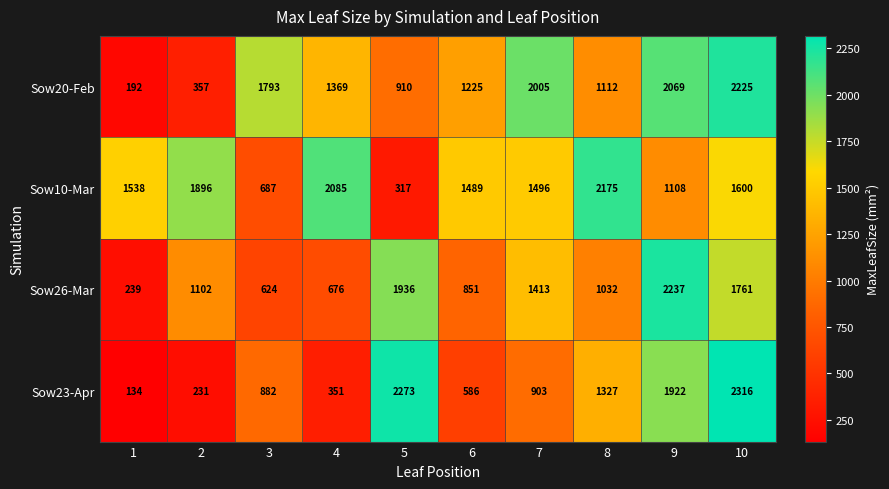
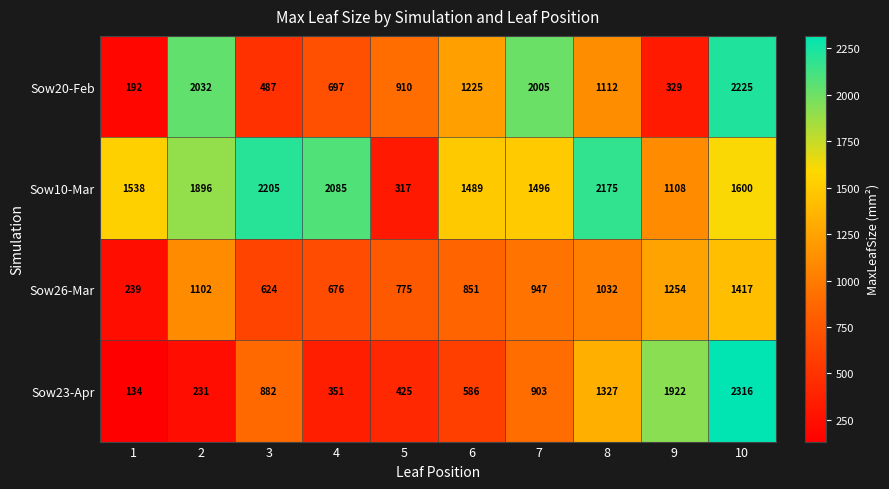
Sow20-Feb, 2: 357 -> 2032
Sow20-Feb, 3: 1793 -> 487
Sow20-Feb, 4: 1369 -> 697
Sow20-Feb, 9: 2069 -> 329
Sow10-Mar, 3: 687 -> 2205
Sow26-Mar, 5: 1936 -> 775
Sow26-Mar, 7: 1413 -> 947
Sow26-Mar, 9: 2237 -> 1254
Sow26-Mar, 10: 1761 -> 1417
Sow23-Apr, 5: 2273 -> 425
